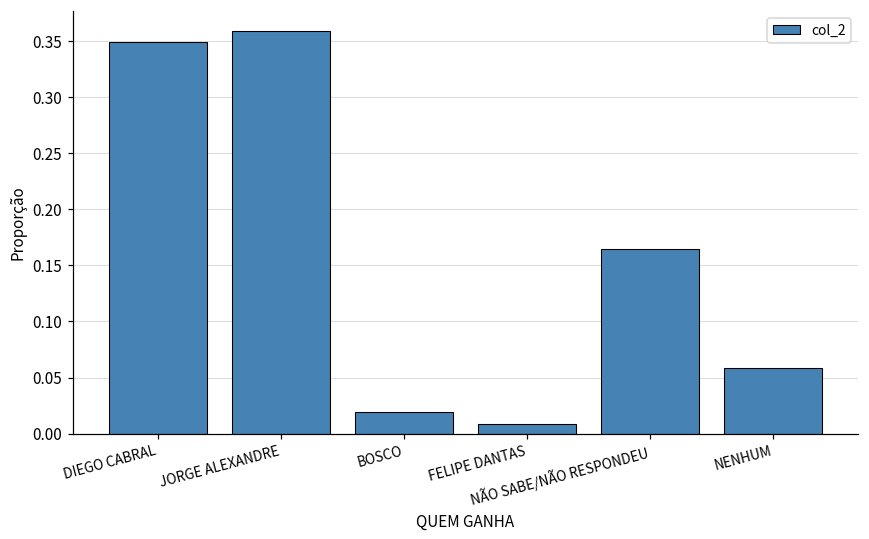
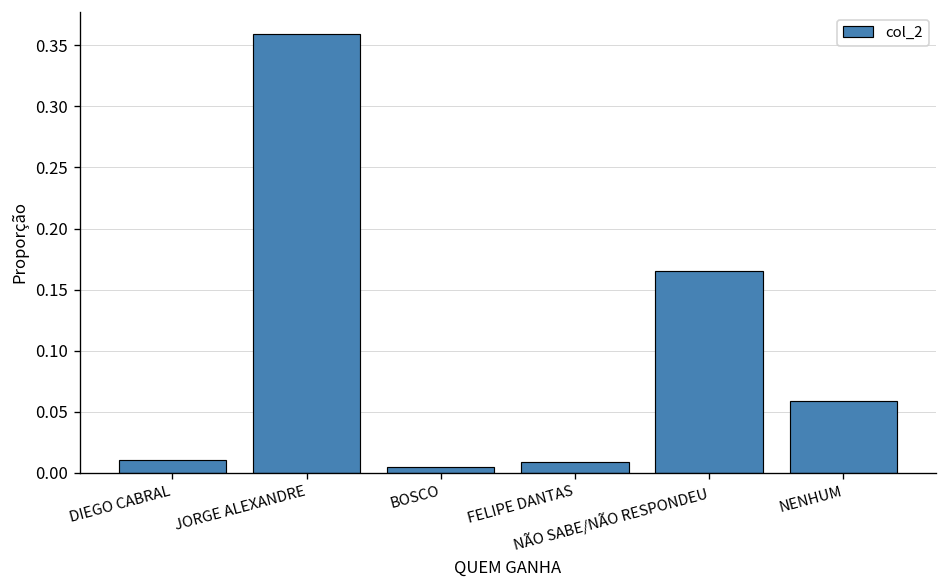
DIEGO CABRAL: 0.350 -> 0.010
BOSCO: 0.019 -> 0.005
